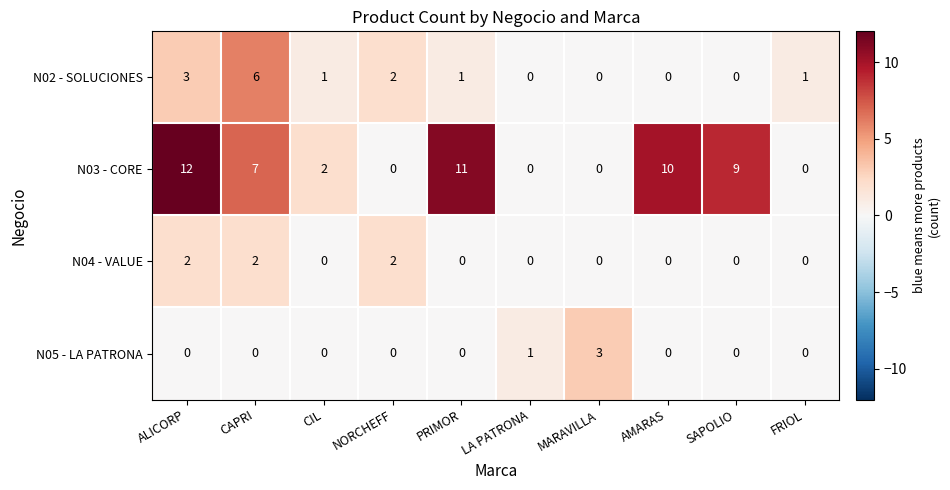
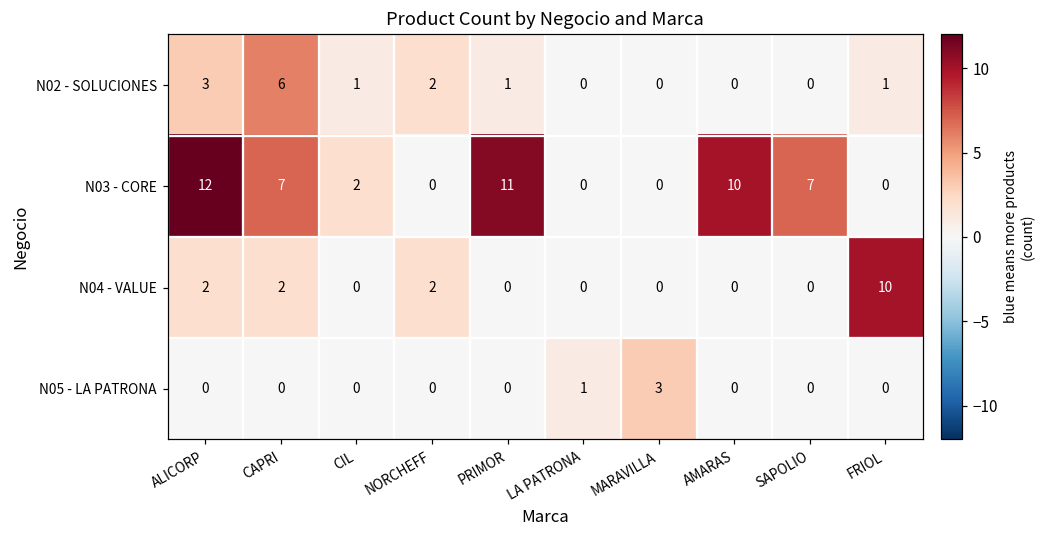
N03 - CORE, SAPOLIO: 9 -> 7
N04 - VALUE, FRIOL: 0 -> 10
